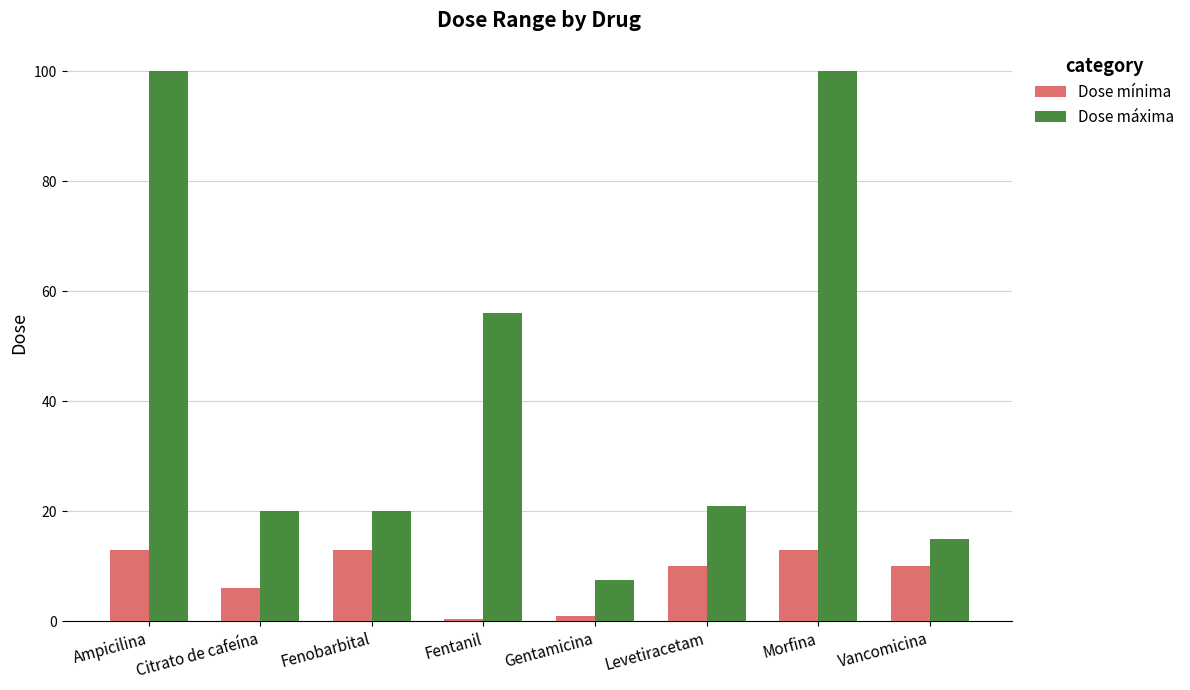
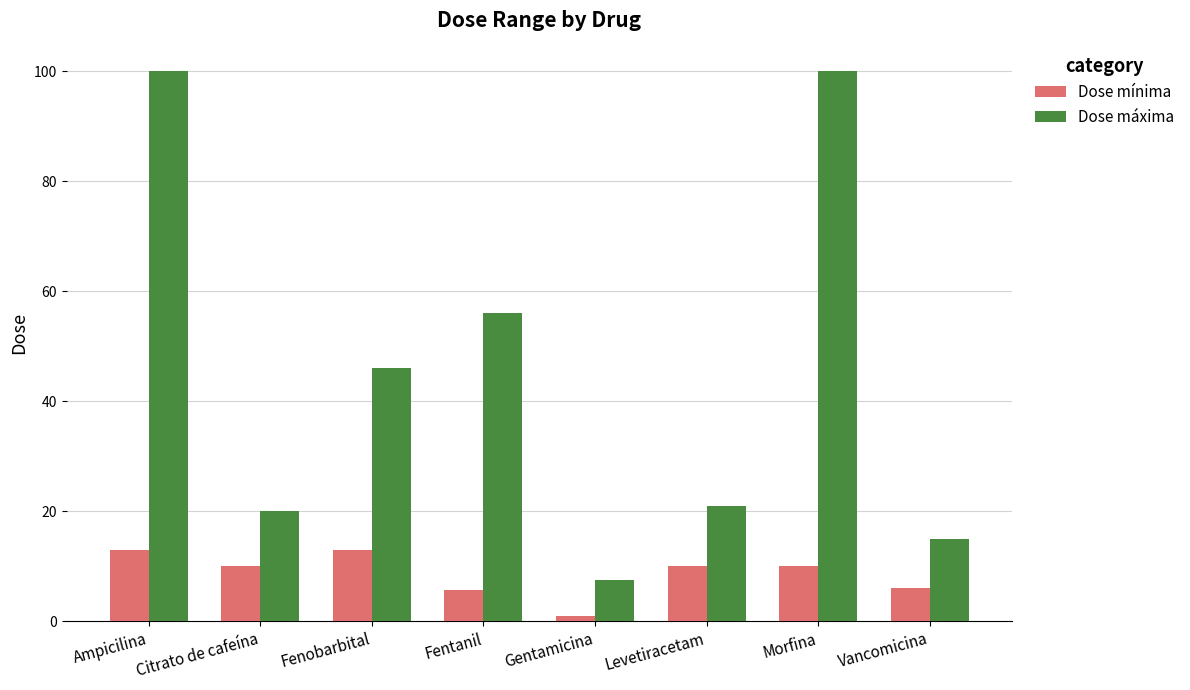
Dose mínima, Citrato de cafeína: 6 -> 10
Dose máxima, Fenobarbital: 20 -> 46
Dose mínima, Fentanil: 1 -> 6
Dose mínima, Morfina: 13 -> 10
Dose mínima, Vancomicina: 10 -> 6
